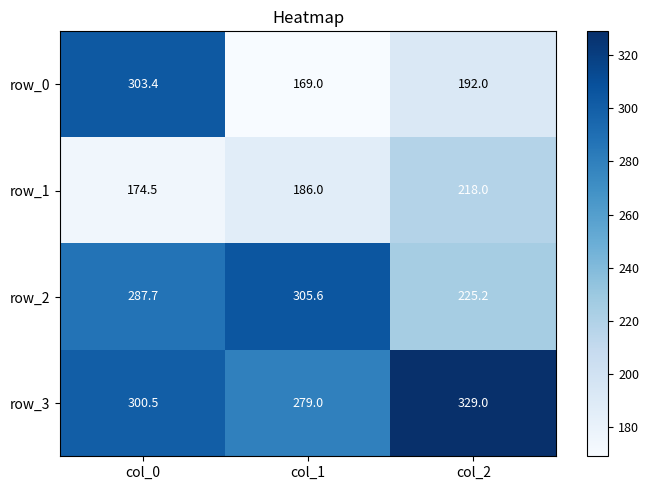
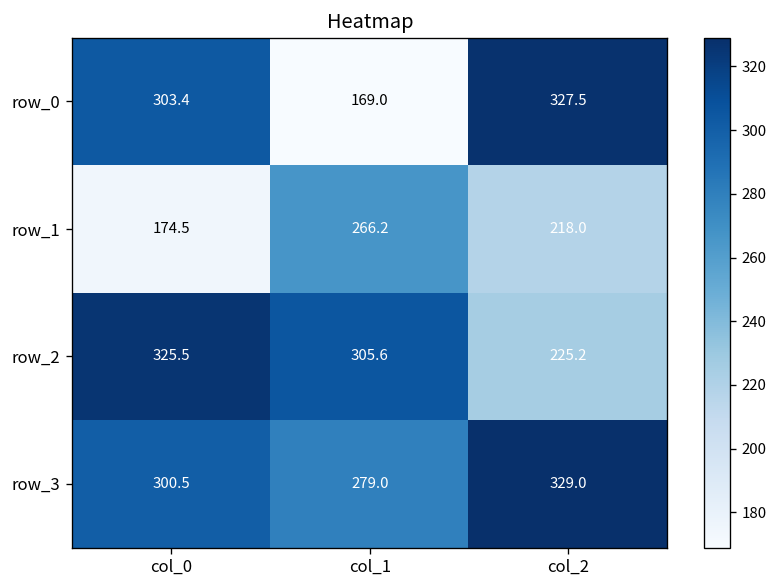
row_0, col_2: 192.0 -> 327.5
row_1, col_1: 186.0 -> 266.2
row_2, col_0: 287.7 -> 325.5
